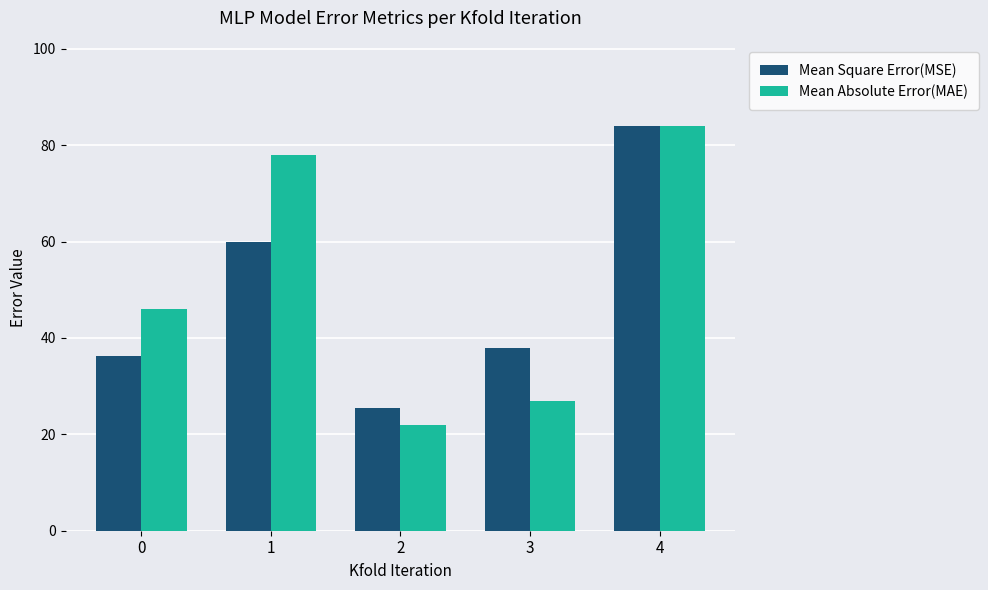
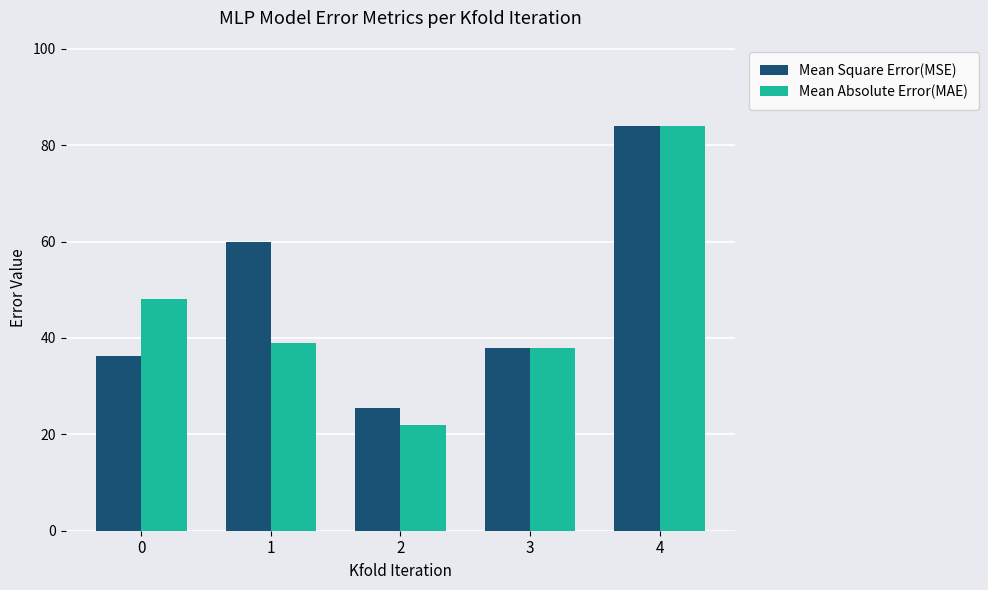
Mean Absolute Error(MAE), 0: 46 -> 48
Mean Absolute Error(MAE), 1: 78 -> 39
Mean Absolute Error(MAE), 3: 27 -> 38
